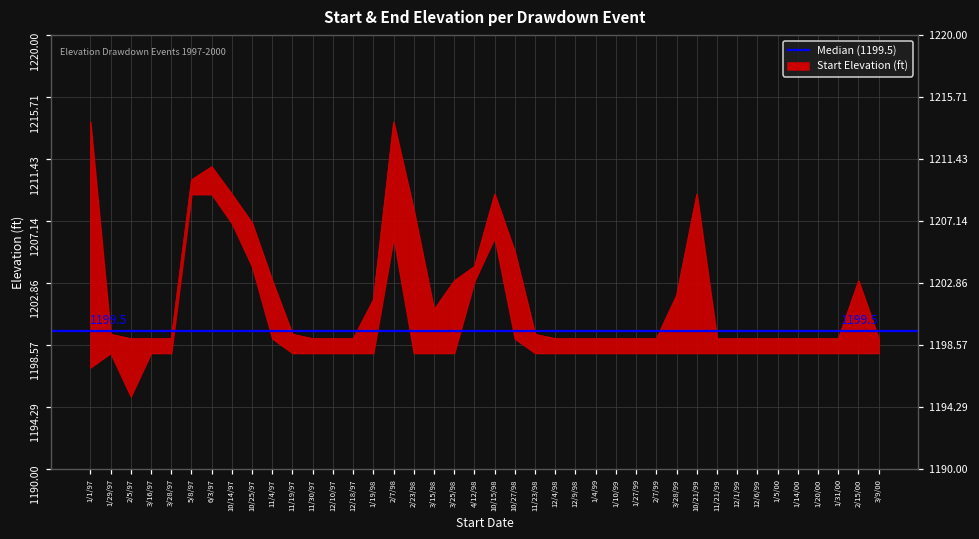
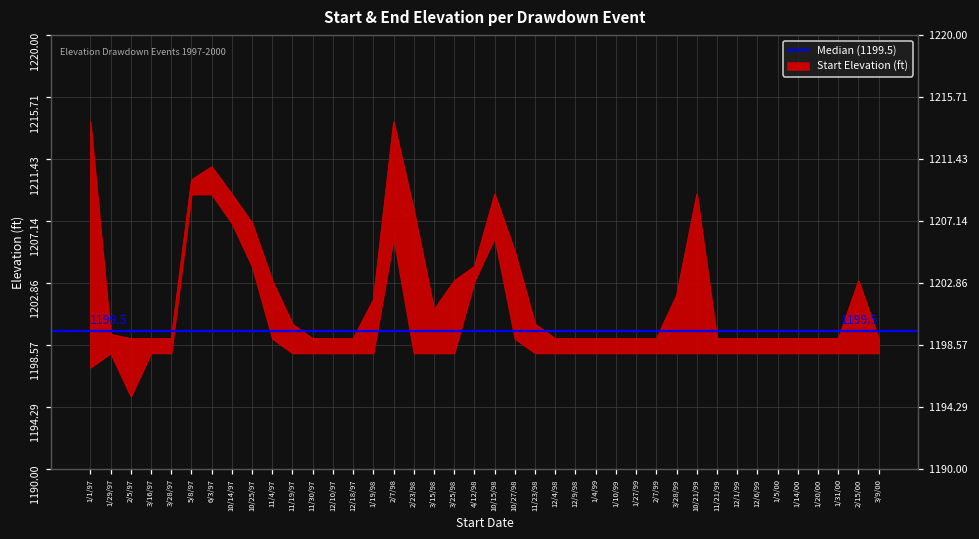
11/19/97: 1199.3 -> 1200.0
11/23/98: 1199.3 -> 1200.0
